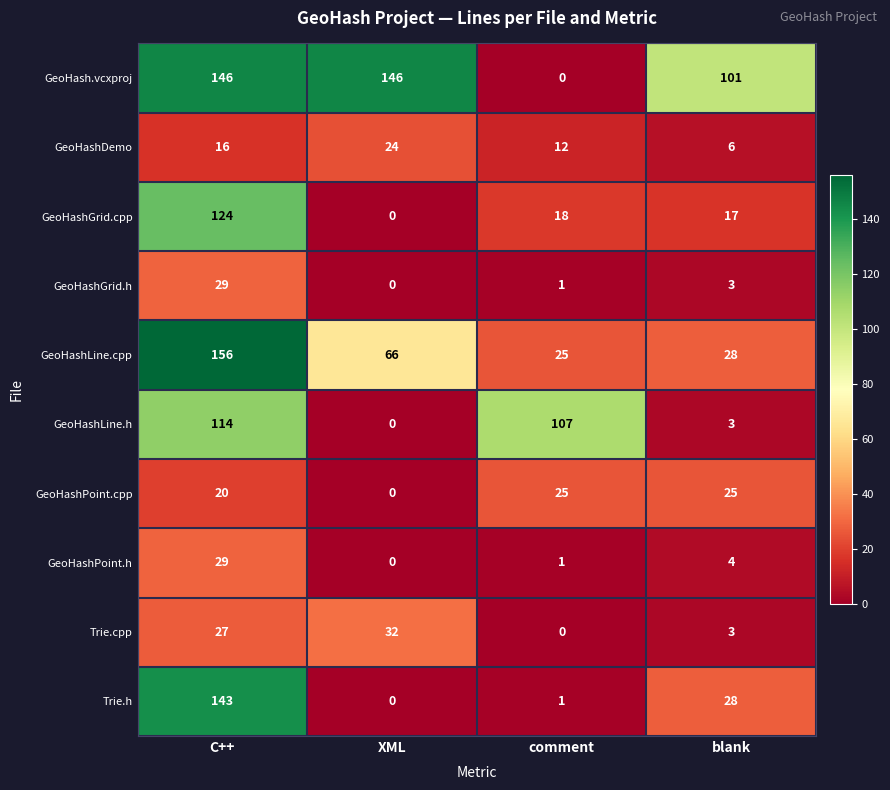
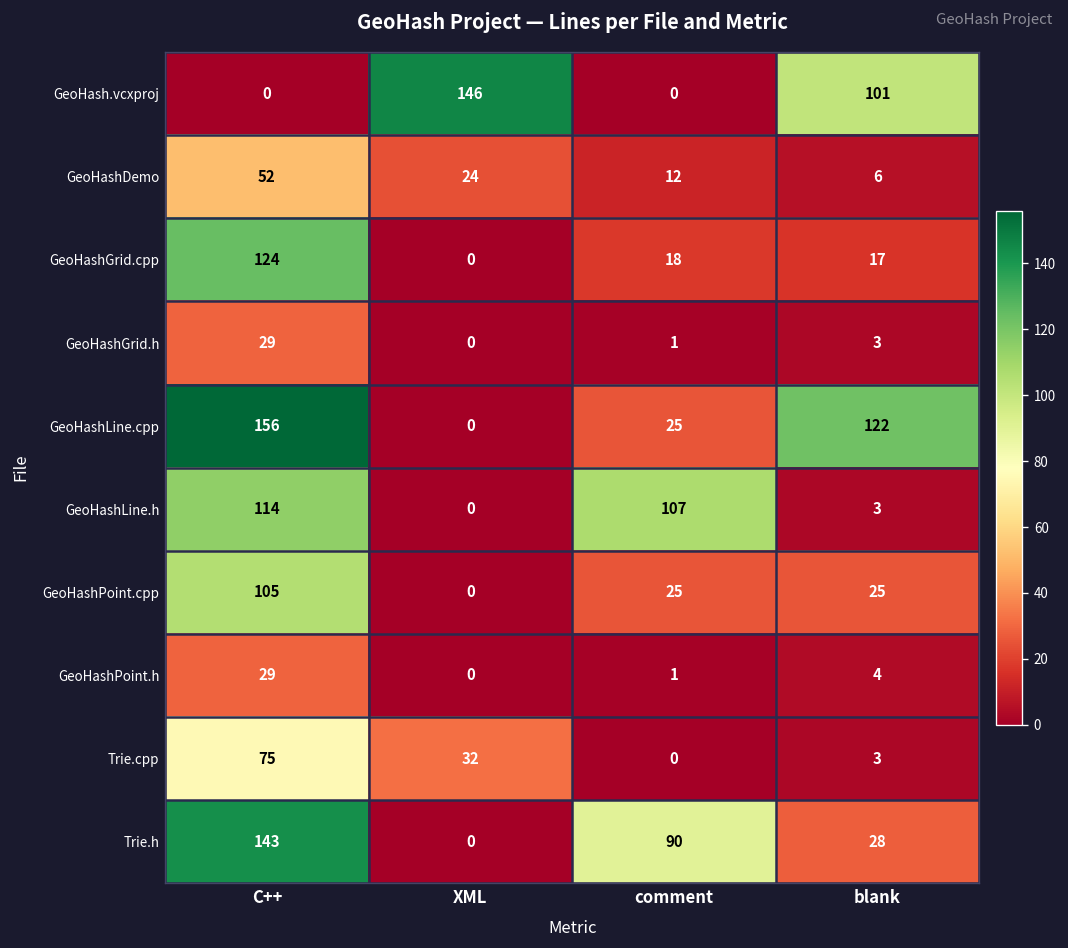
GeoHash.vcxproj, C++: 146 -> 0
GeoHashDemo, C++: 16 -> 52
GeoHashLine.cpp, XML: 66 -> 0
GeoHashLine.cpp, blank: 28 -> 122
GeoHashPoint.cpp, C++: 20 -> 105
Trie.cpp, C++: 27 -> 75
Trie.h, comment: 1 -> 90
